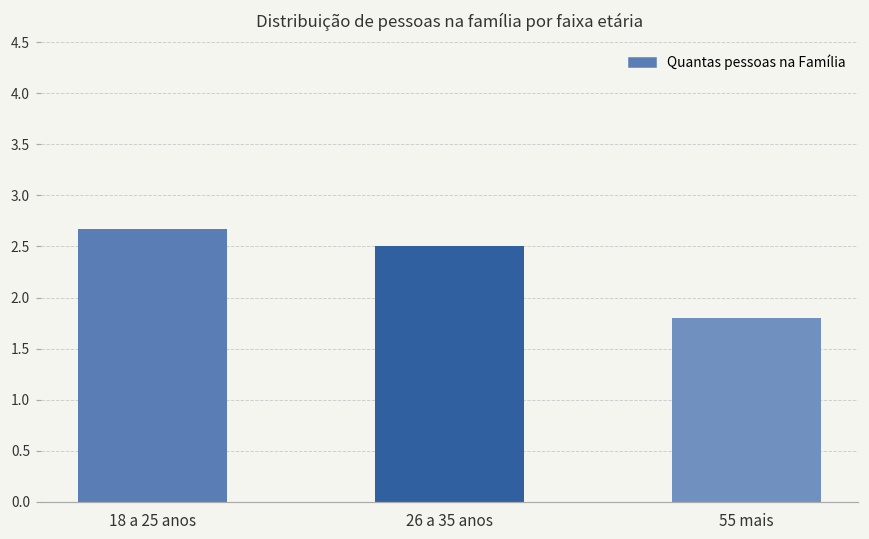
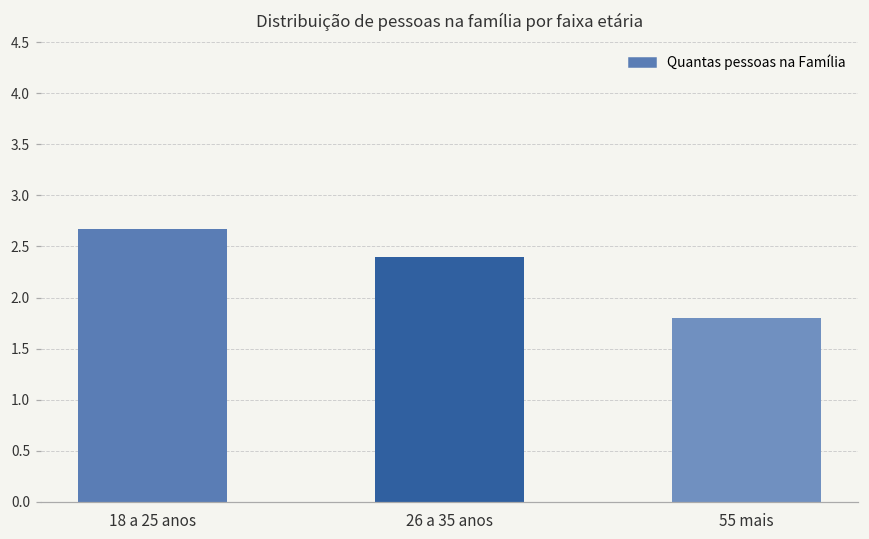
26 a 35 anos: 2.5 -> 2.4
